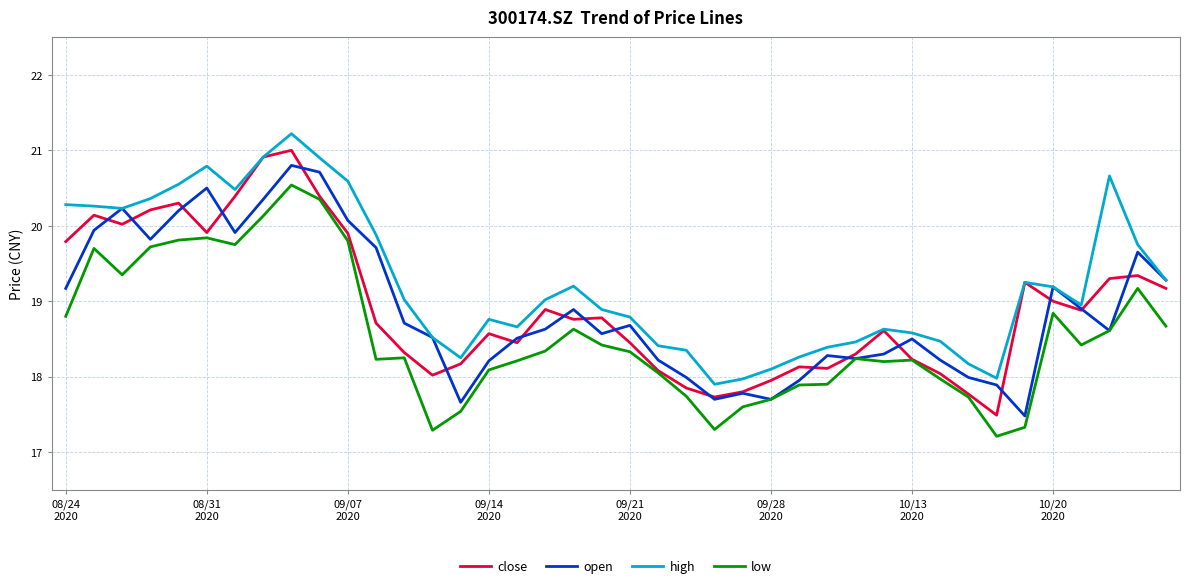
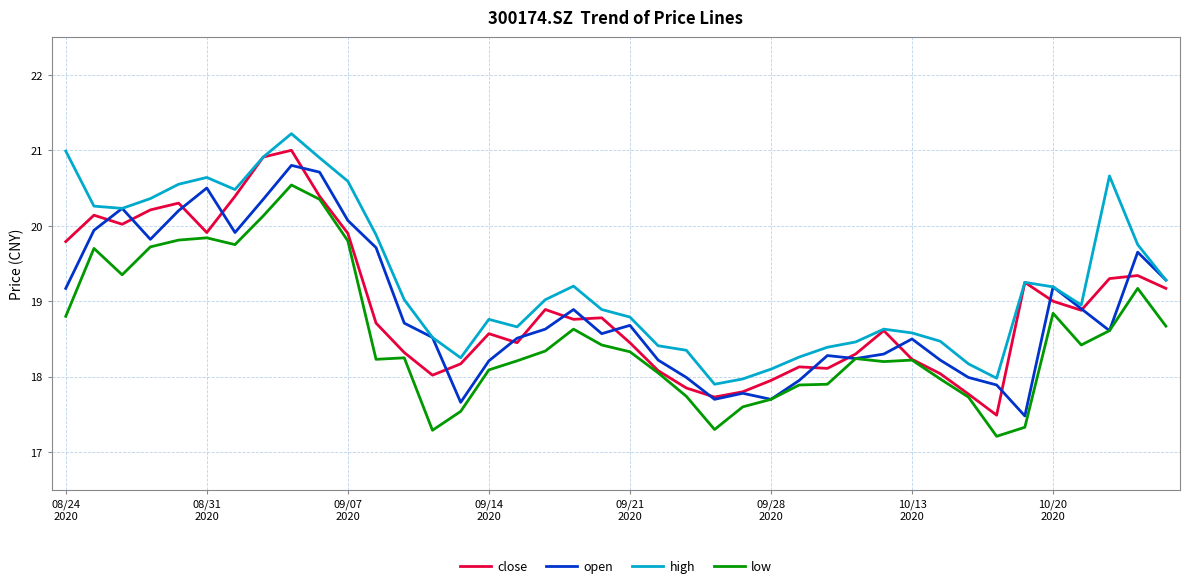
high, 08/24 2020: 20.3 -> 21.0
high, 08/31 2020: 20.8 -> 20.6
